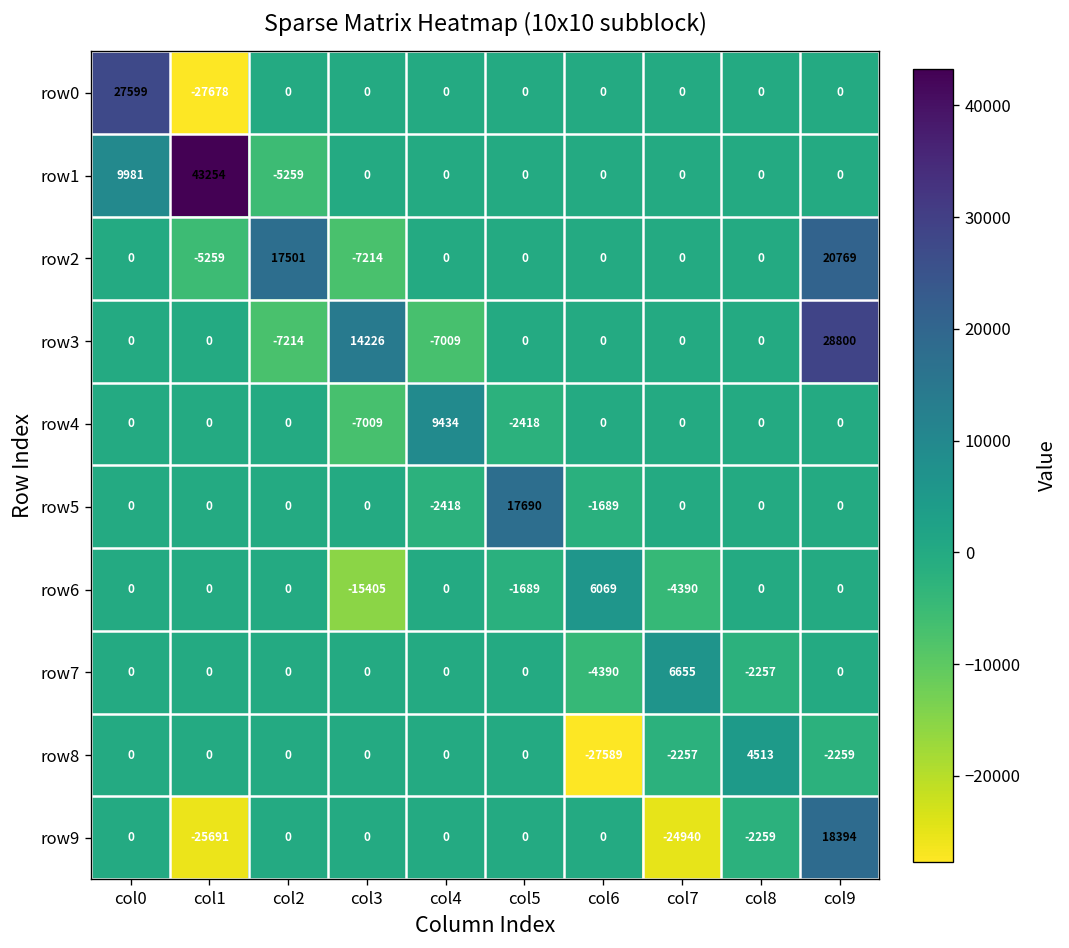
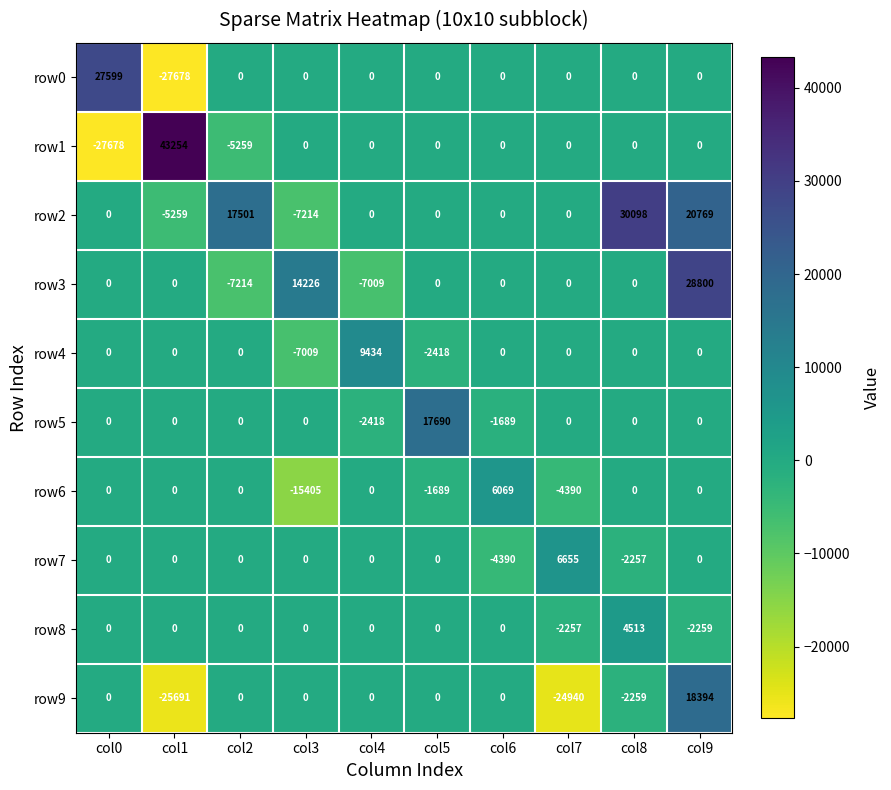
row1, col0: 9981 -> -27678
row2, col8: 0 -> 30098
row8, col6: -27589 -> 0
